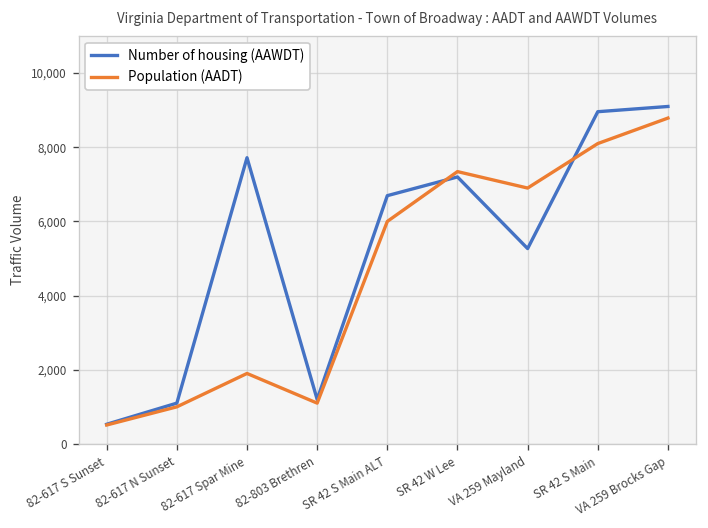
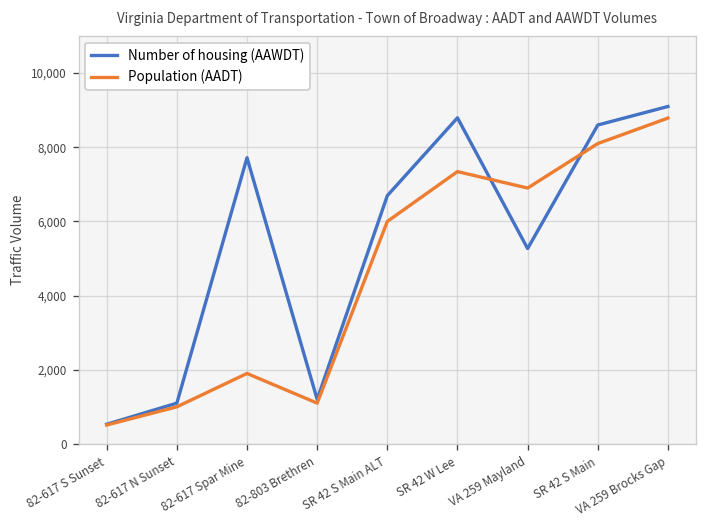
Number of housing (AAWDT), SR 42 W Lee: 7,200 -> 8,800
Number of housing (AAWDT), SR 42 S Main: 9,000 -> 8,600
